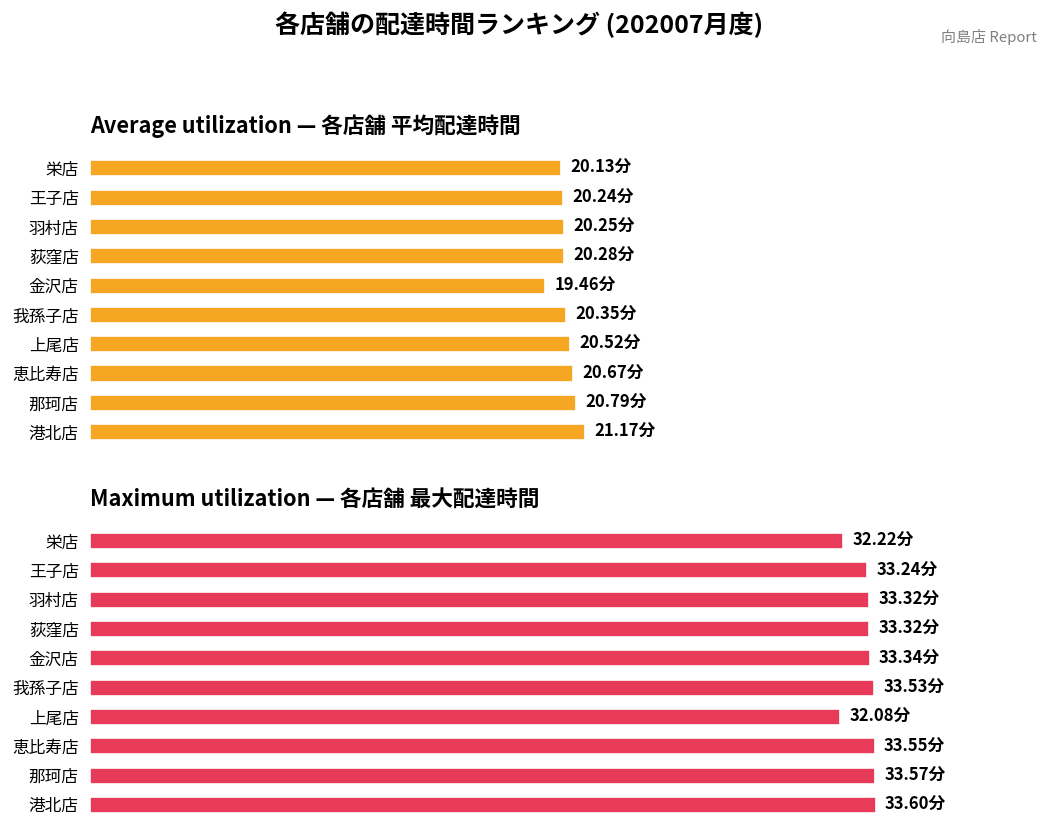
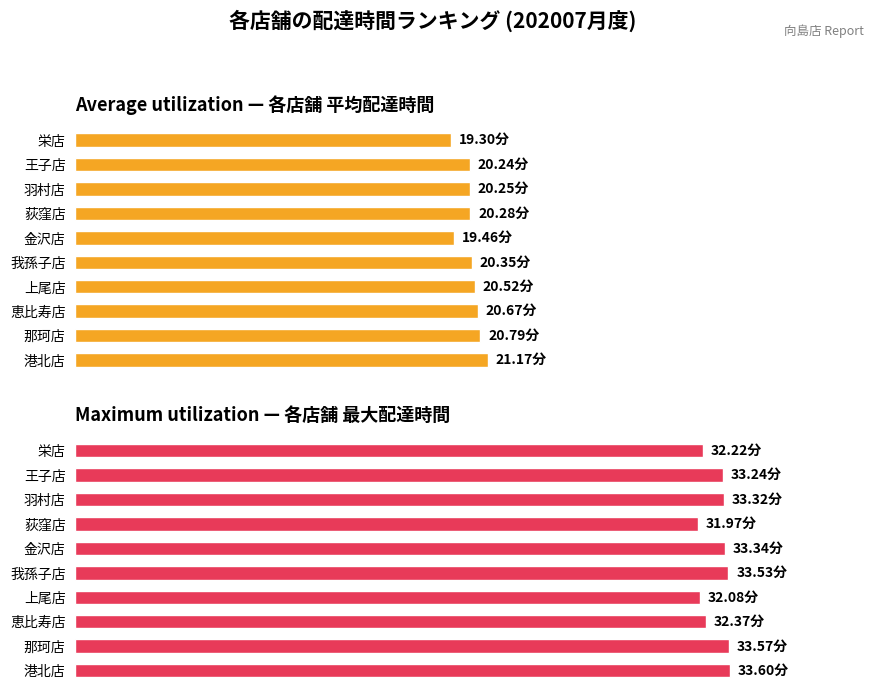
Average utilization — 各店舗 平均配達時間, 栄店: 20.13分 -> 19.30分
Maximum utilization — 各店舗 最大配達時間, 荻窪店: 33.32分 -> 31.97分
Maximum utilization — 各店舗 最大配達時間, 恵比寿店: 33.55分 -> 32.37分
